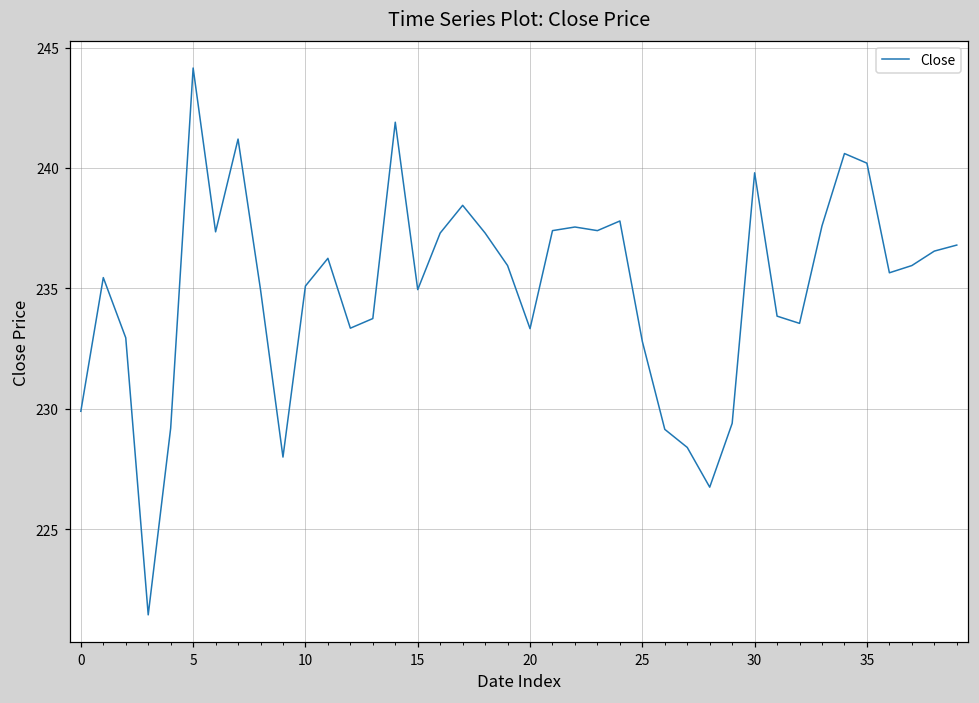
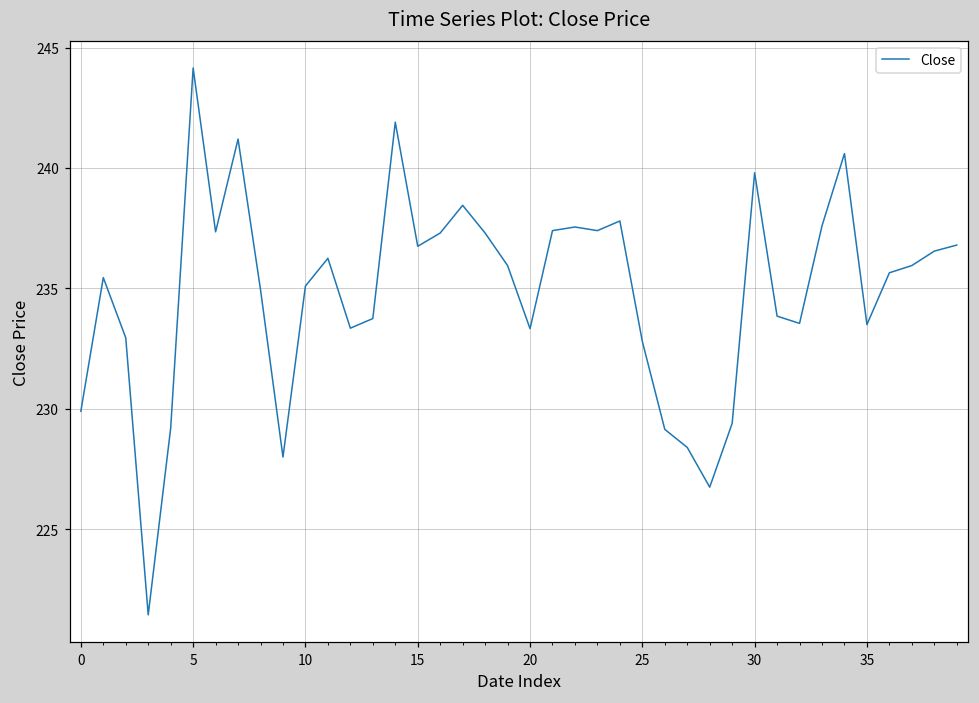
15: 235.0 -> 236.8
35: 240.2 -> 233.5
